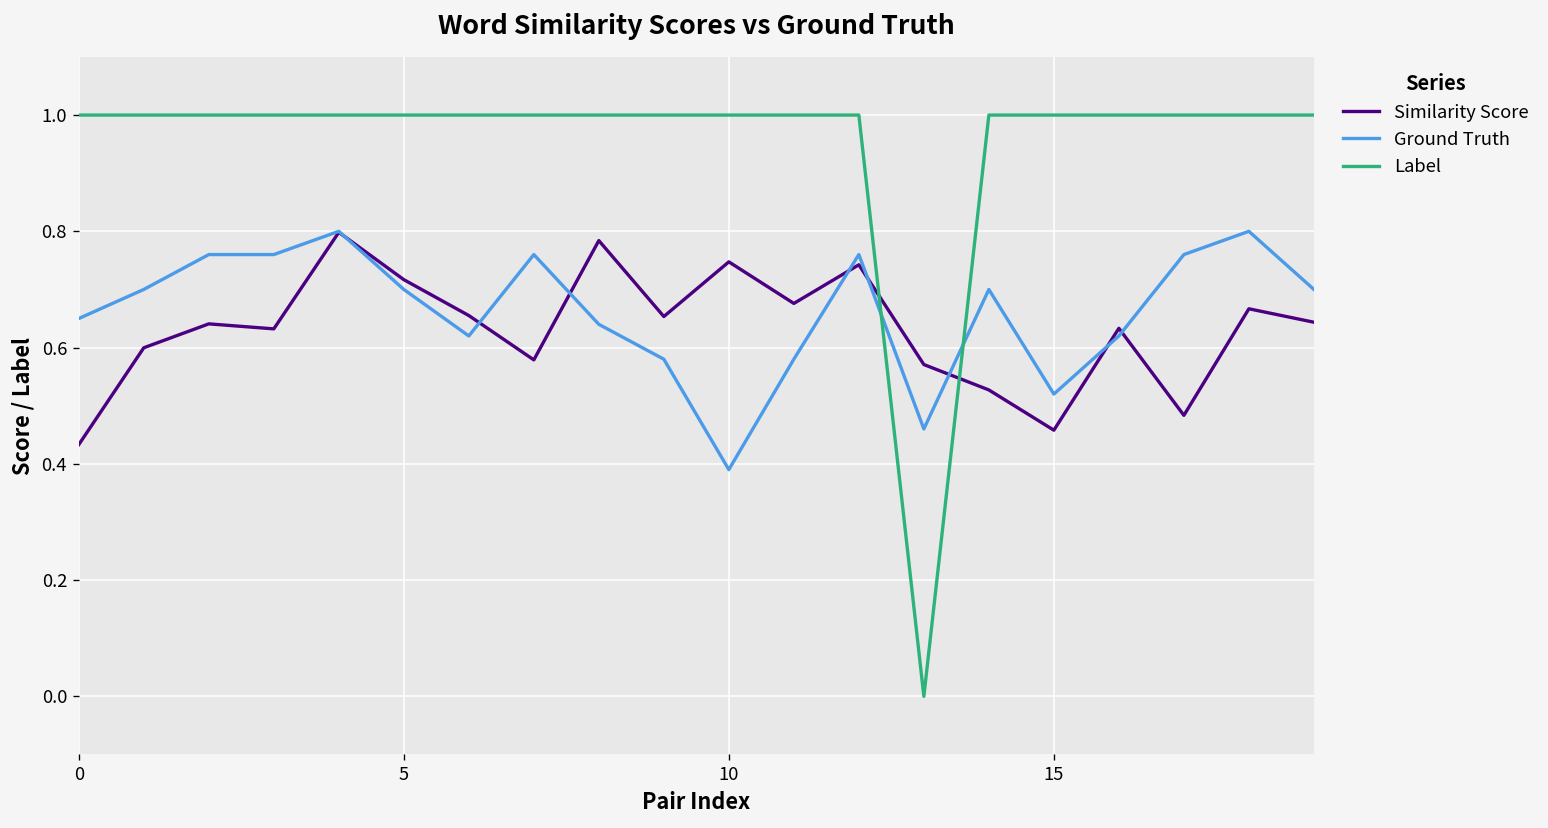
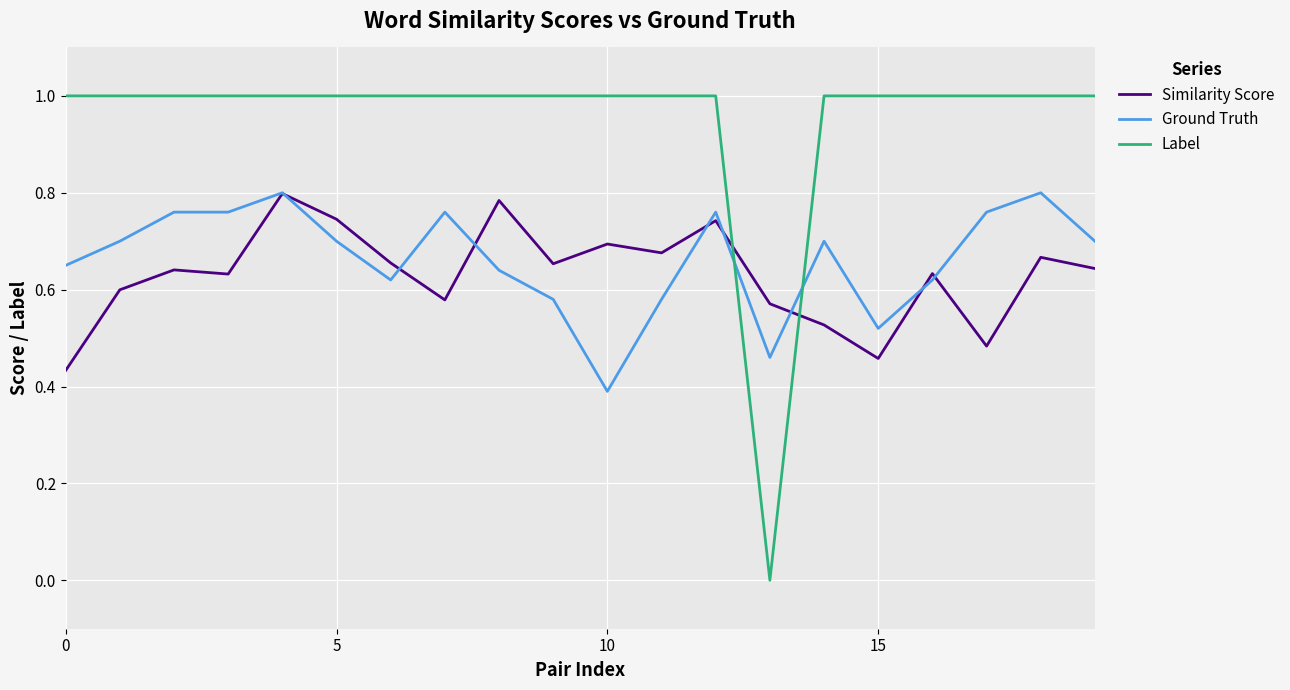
Similarity Score, 5: 0.72 -> 0.75
Similarity Score, 10: 0.75 -> 0.69
